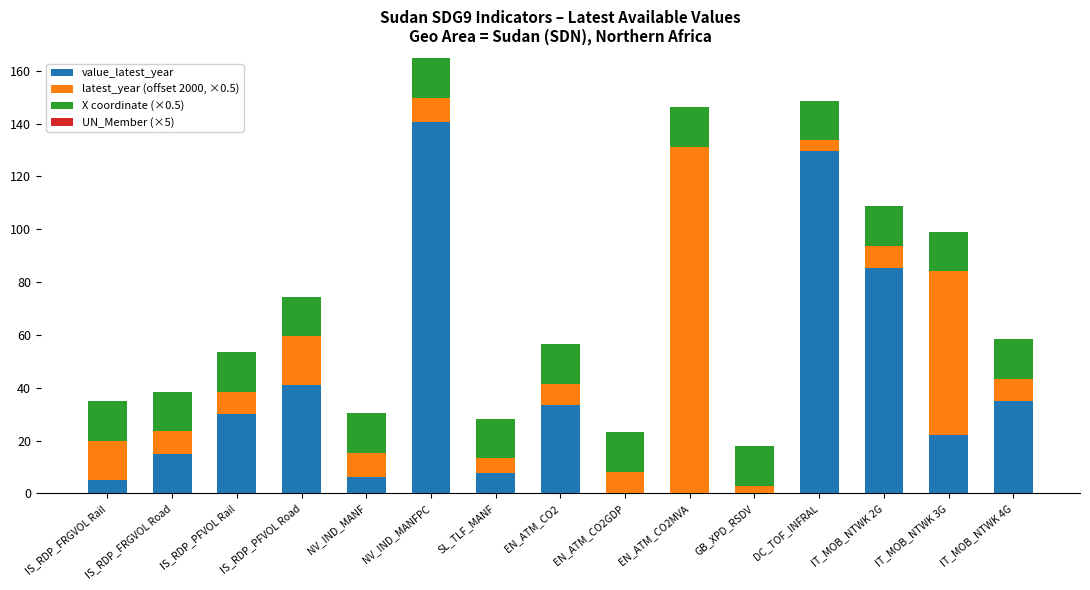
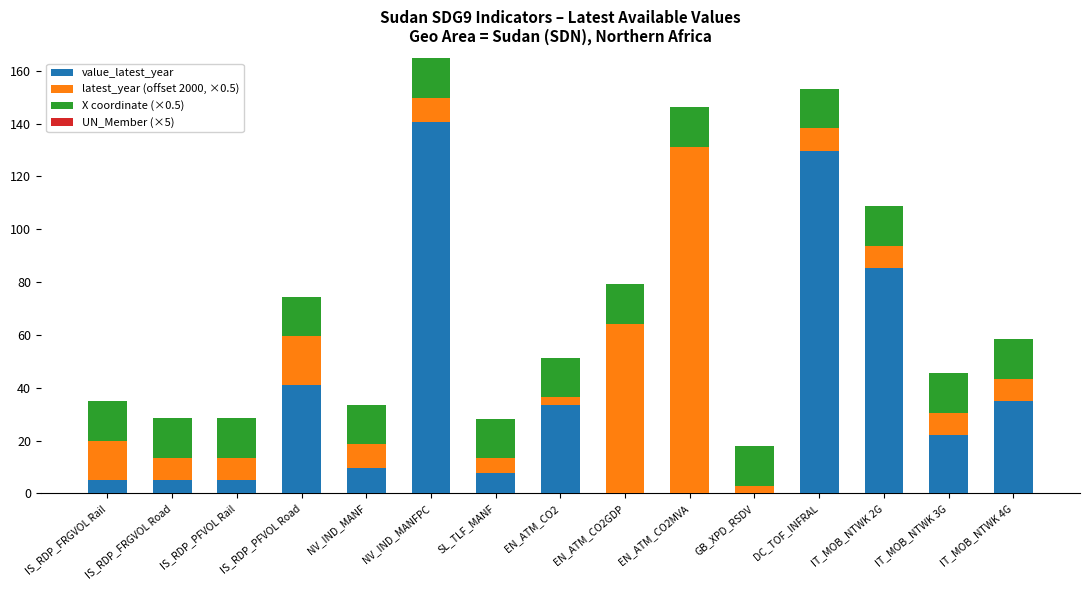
value_latest_year, IS_RDP_FRGVOL Road: 15 -> 5
value_latest_year, IS_RDP_PFVOL Rail: 30 -> 5
value_latest_year, NV_IND_MANF: 6 -> 10
latest_year (offset 2000, ×0.5), EN_ATM_CO2: 8 -> 3
latest_year (offset 2000, ×0.5), EN_ATM_CO2GDP: 8 -> 64
latest_year (offset 2000, ×0.5), DC_TOF_INFRAL: 4 -> 9
latest_year (offset 2000, ×0.5), IT_MOB_NTWK 3G: 62 -> 9
